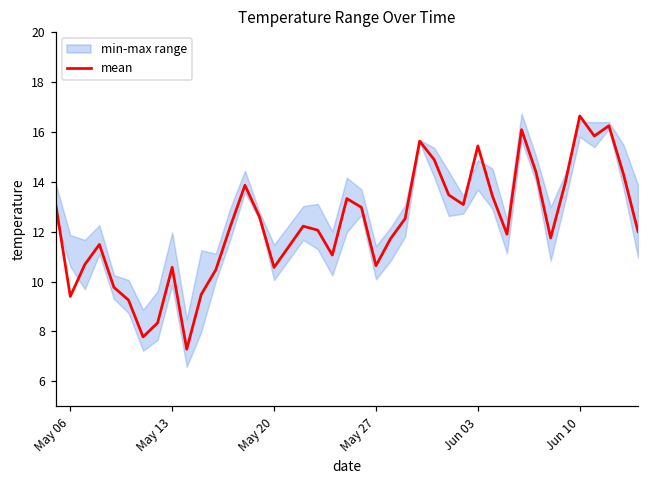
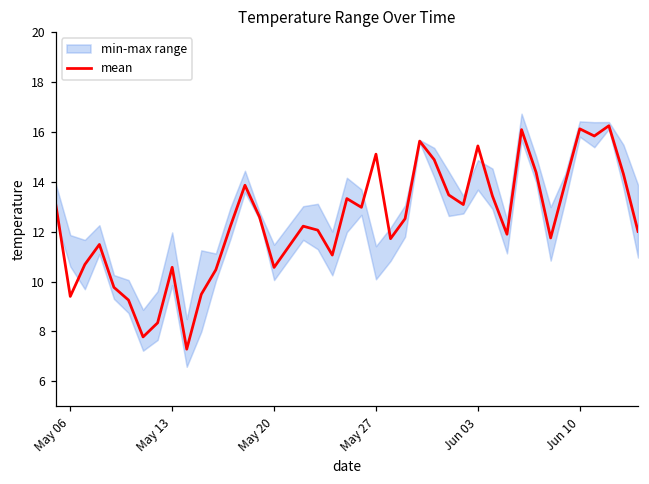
mean, May 27: 10.6 -> 15.1
mean, Jun 10: 16.6 -> 16.1
